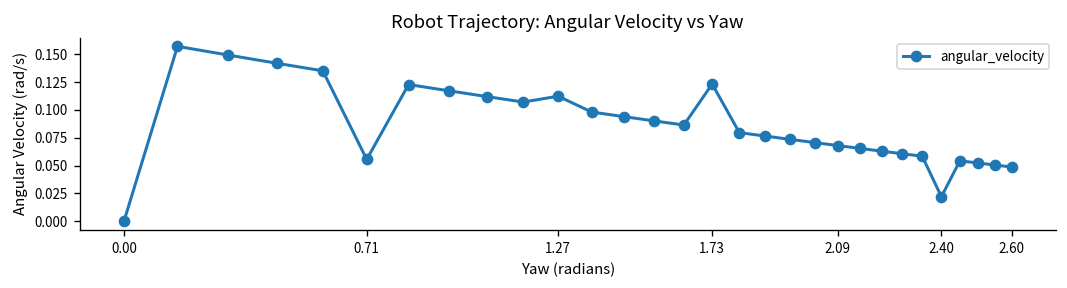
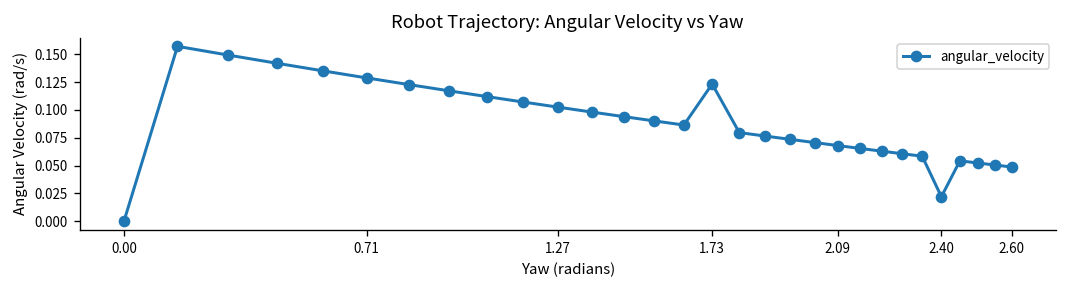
0.71: 0.06 -> 0.13
1.27: 0.11 -> 0.10
